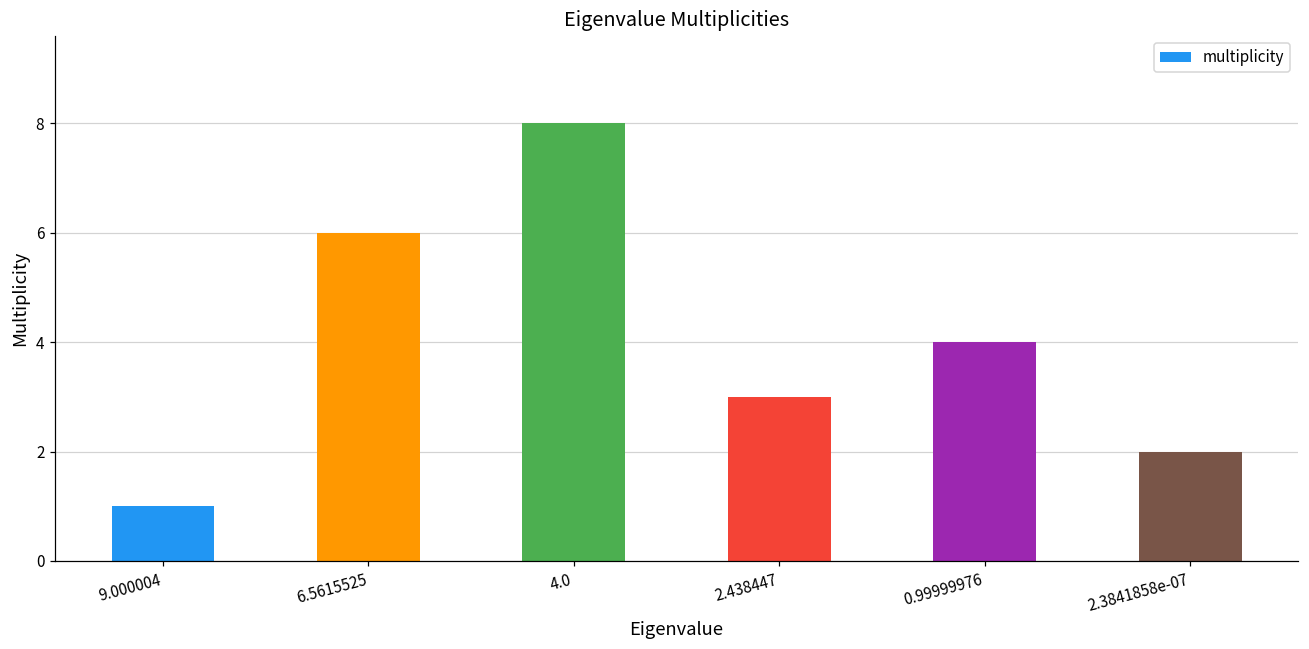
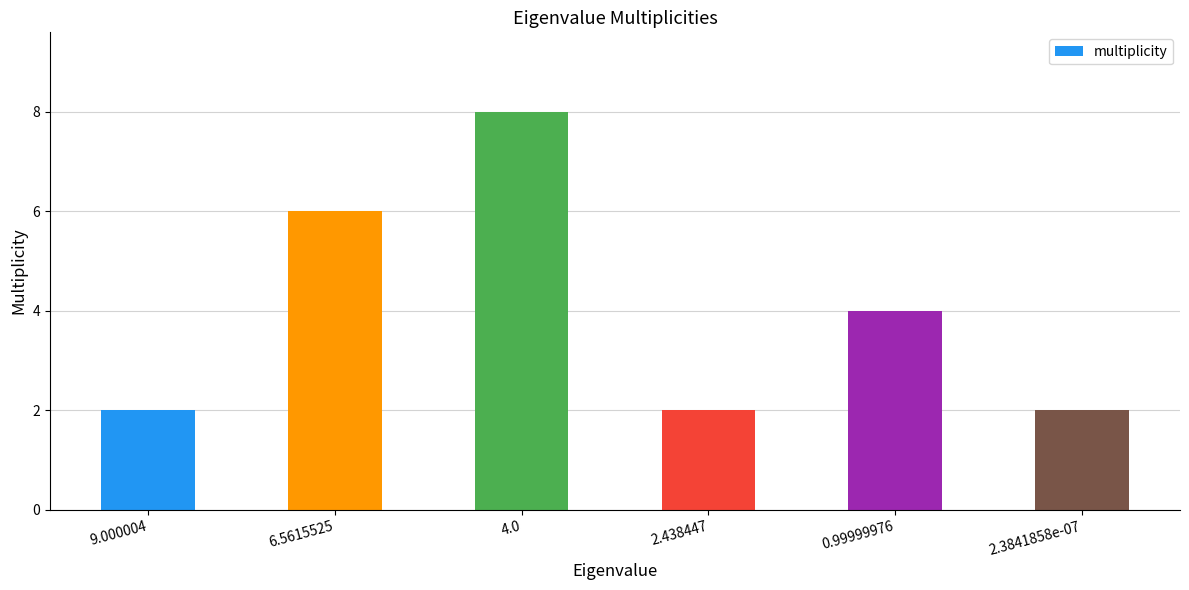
9.000004: 1 -> 2
2.438447: 3 -> 2
